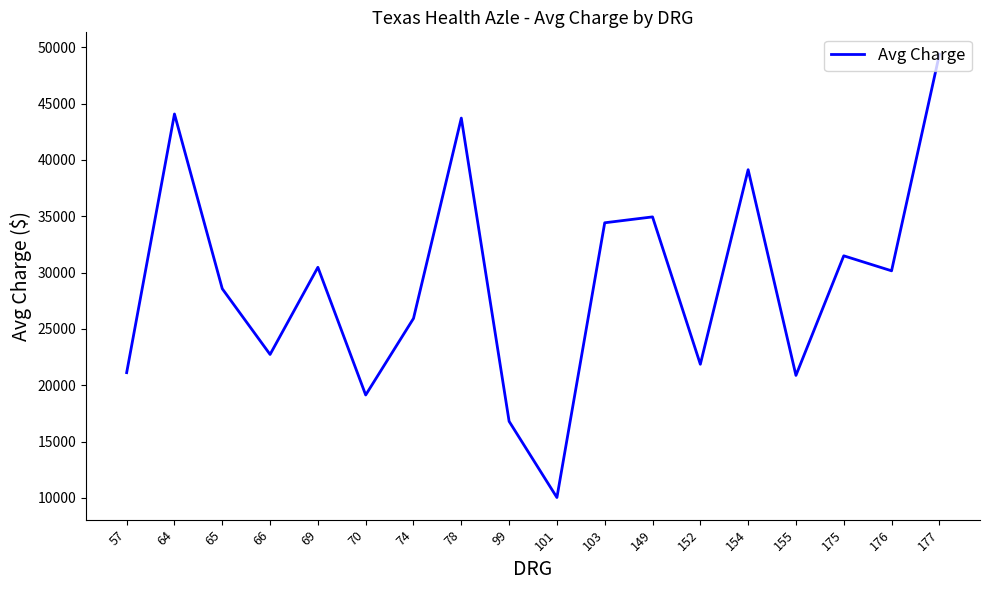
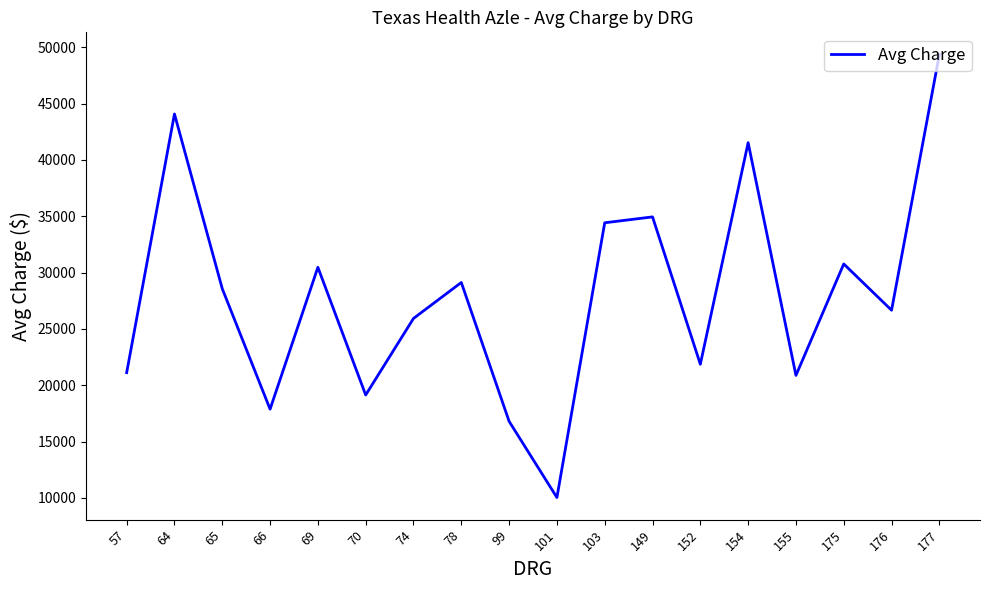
66: 22700 -> 17900
78: 43700 -> 29100
154: 39100 -> 41500
175: 31500 -> 30800
176: 30200 -> 26700
